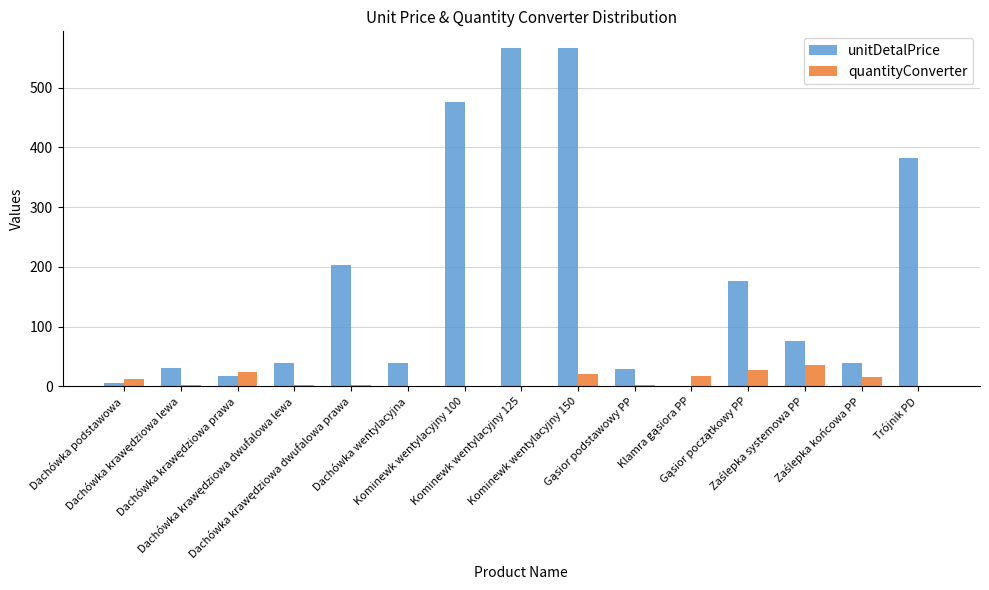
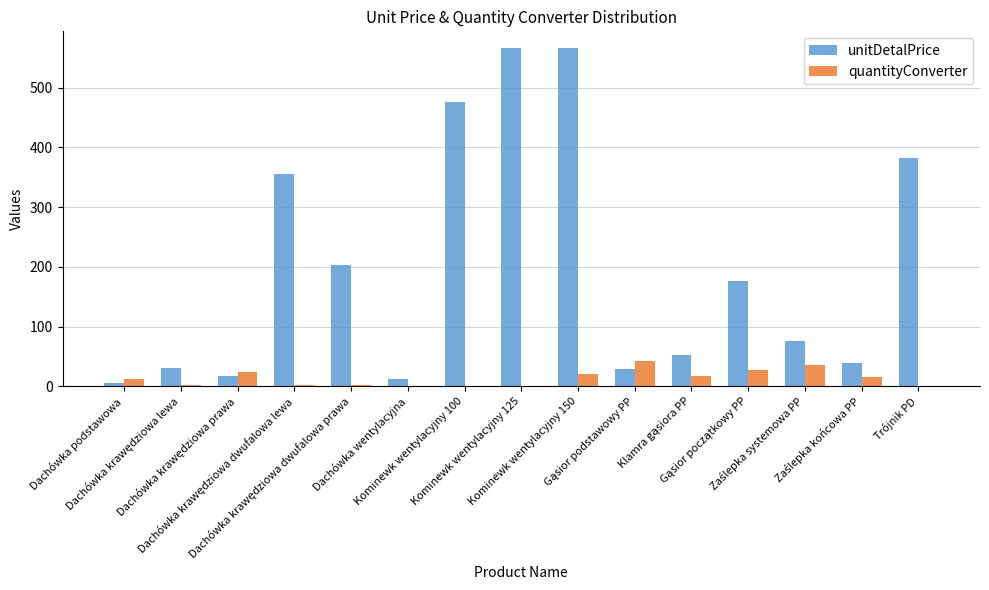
unitDetalPrice, Dachówka krawędziowa dwufalowa lewa: 40 -> 360
unitDetalPrice, Dachówka wentylacyjna: 40 -> 10
quantityConverter, Gąsior podstawowy PP: 0 -> 40
unitDetalPrice, Klamra gąsiora PP: 0 -> 50
